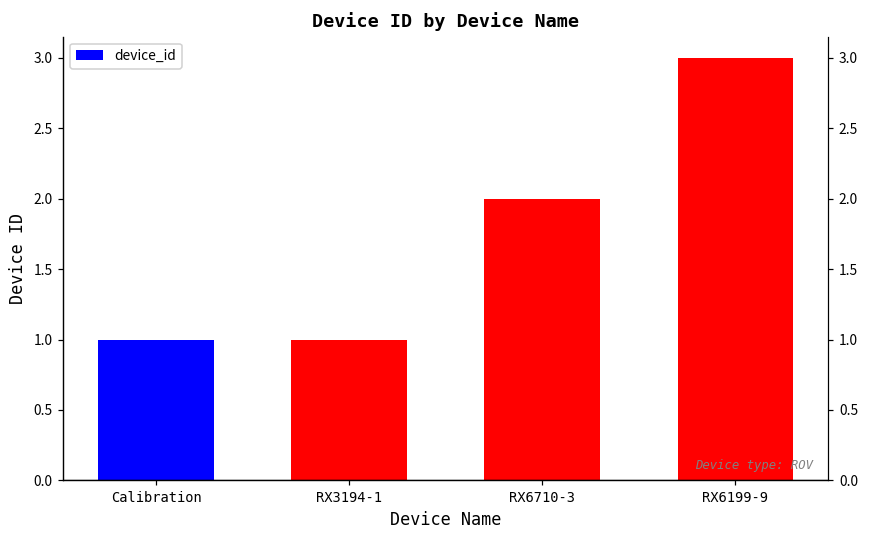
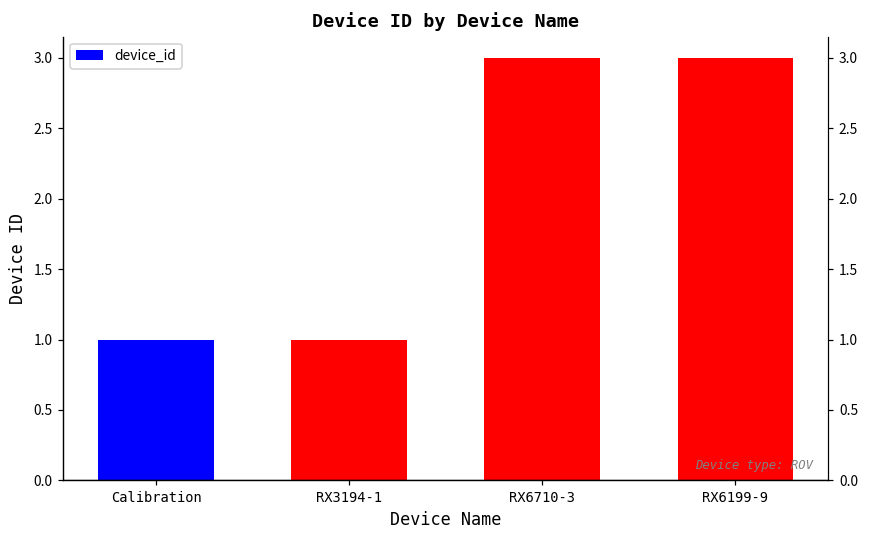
RX6710-3: 2 -> 3
